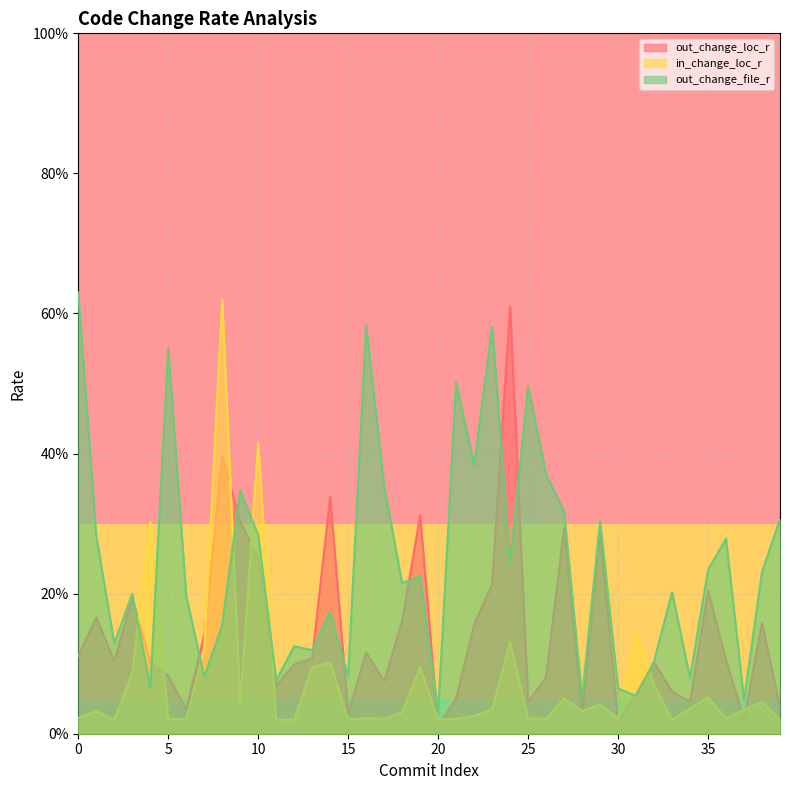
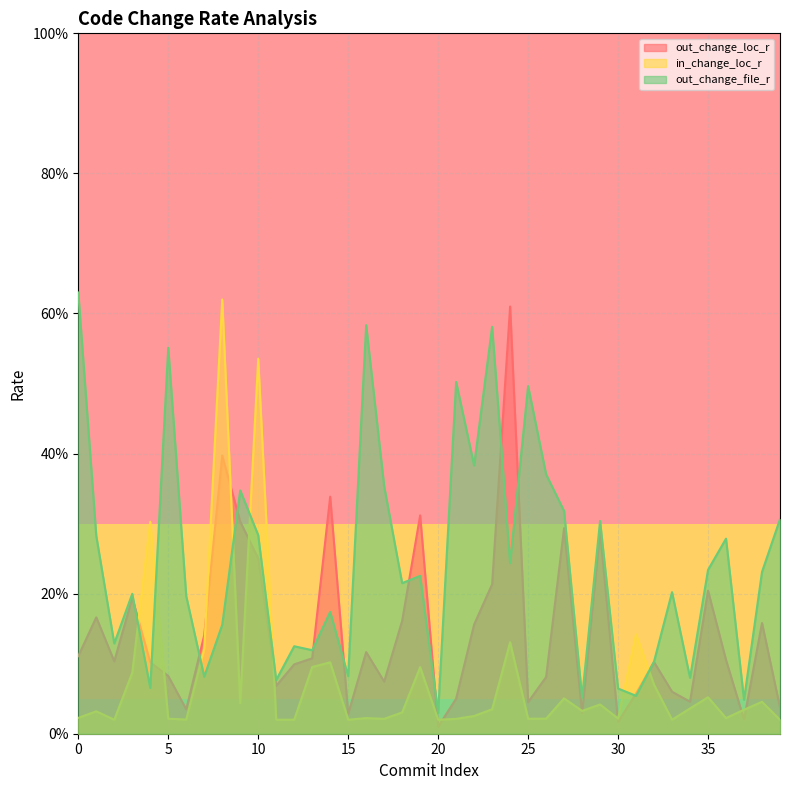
in_change_loc_r, 10: 42% -> 54%
